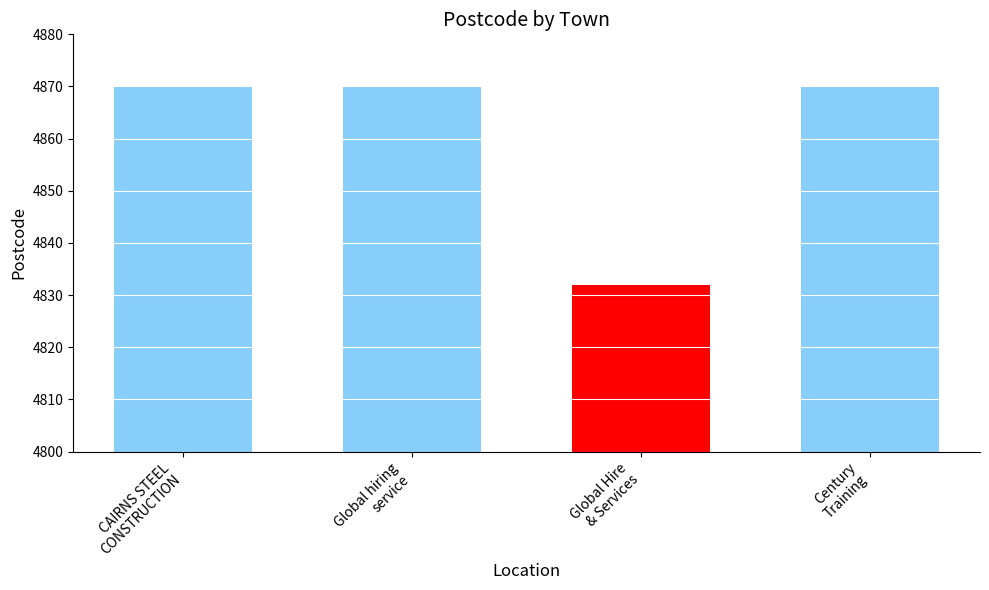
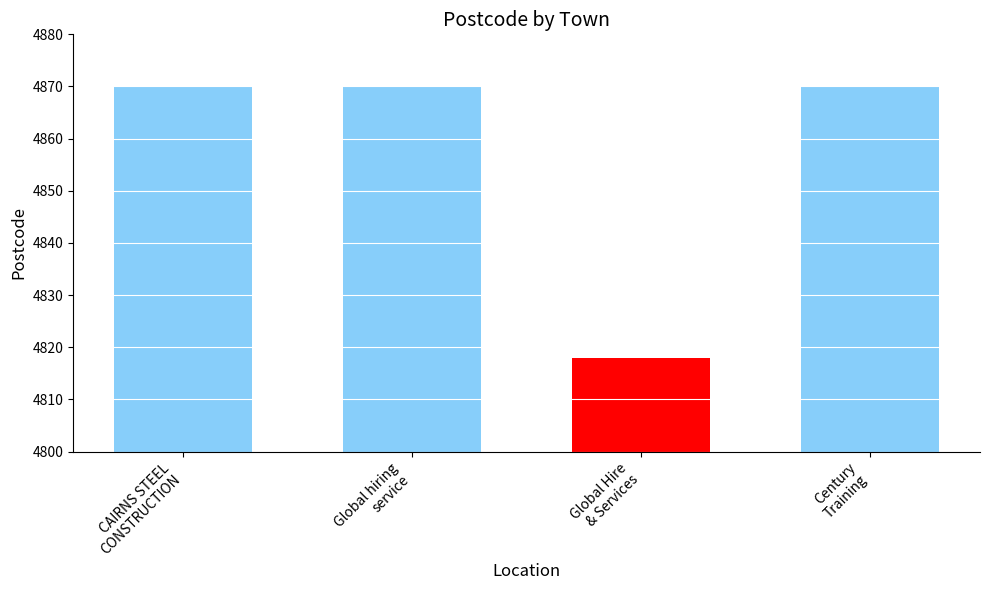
Global Hire & Services: 4832 -> 4818
